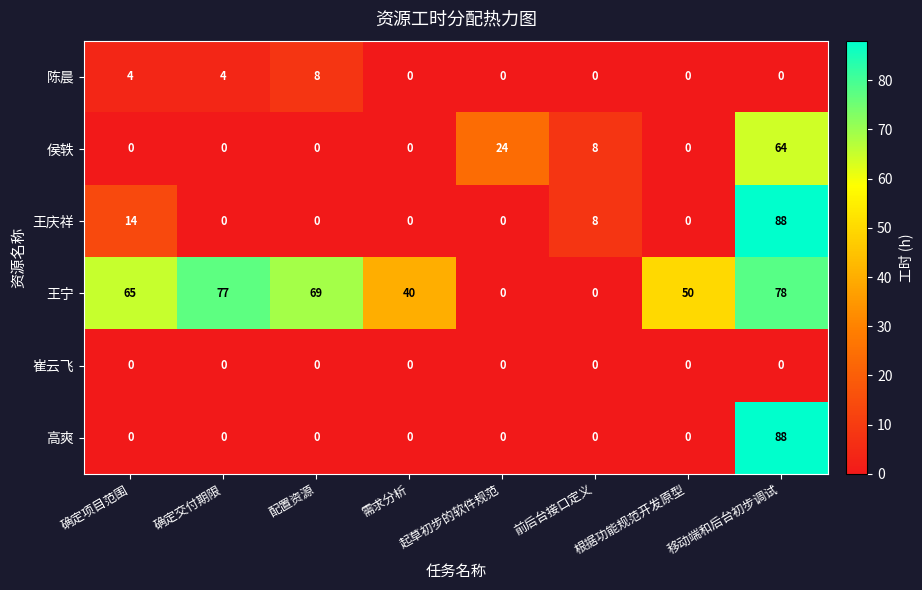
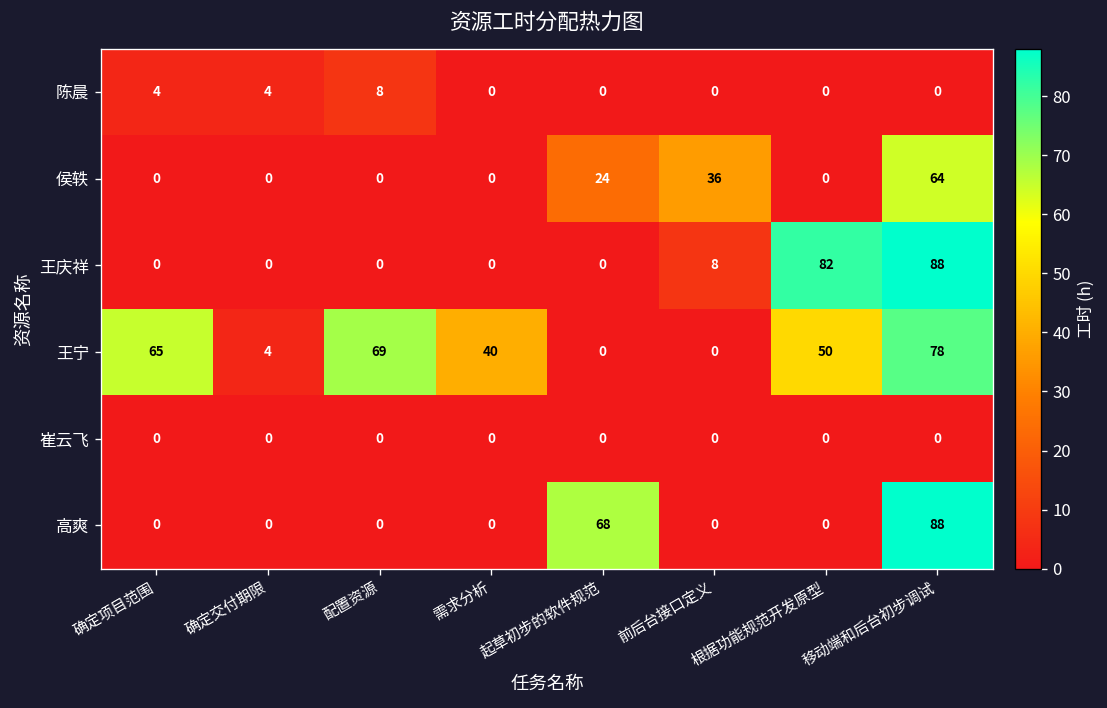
侯轶, 前后台接口定义: 8 -> 36
王庆祥, 确定项目范围: 14 -> 0
王庆祥, 根据功能规范开发原型: 0 -> 82
王宁, 确定交付期限: 77 -> 4
高爽, 起草初步的软件规范: 0 -> 68
